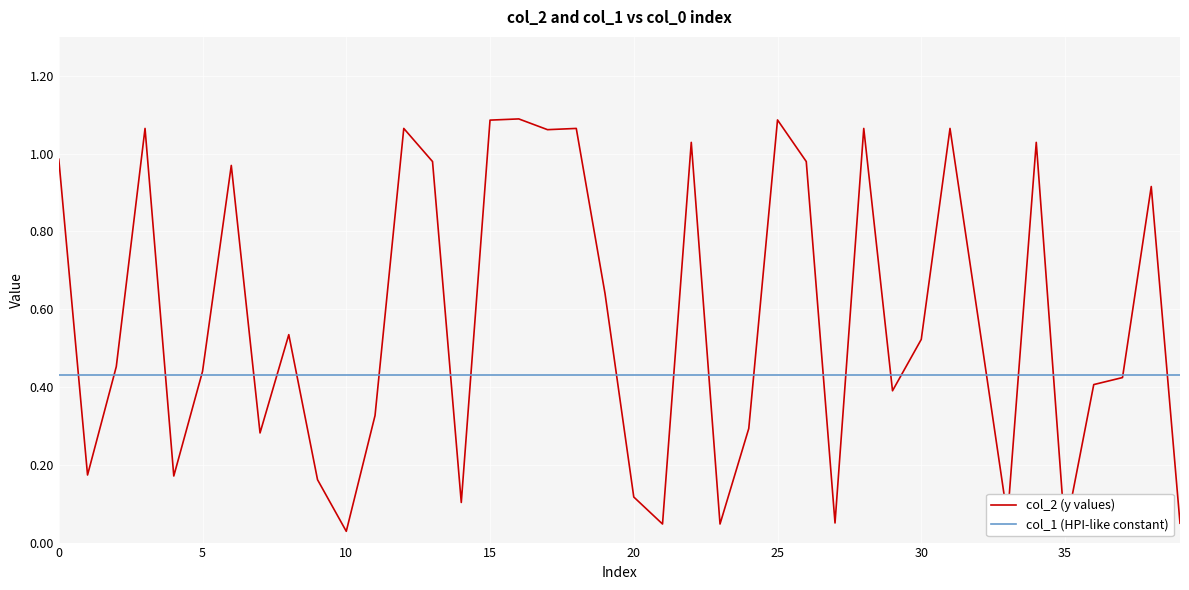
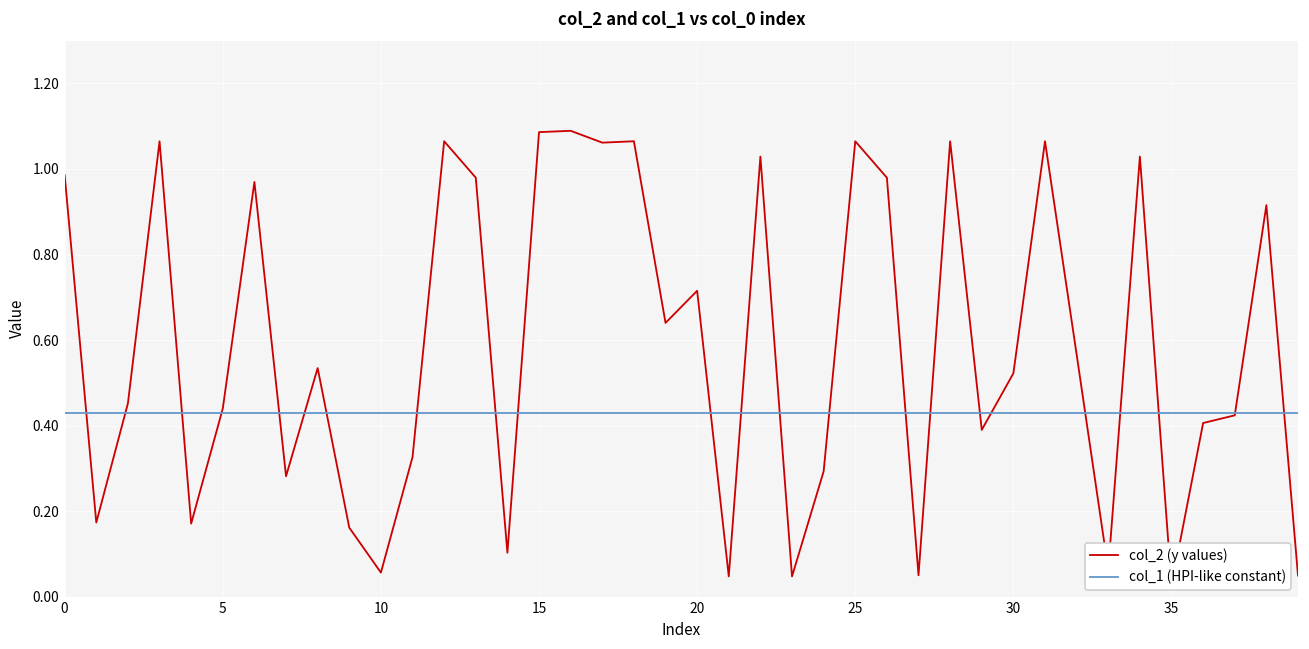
col_2 (y values), 10: 0.03 -> 0.06
col_2 (y values), 20: 0.12 -> 0.72
col_2 (y values), 25: 1.09 -> 1.06
